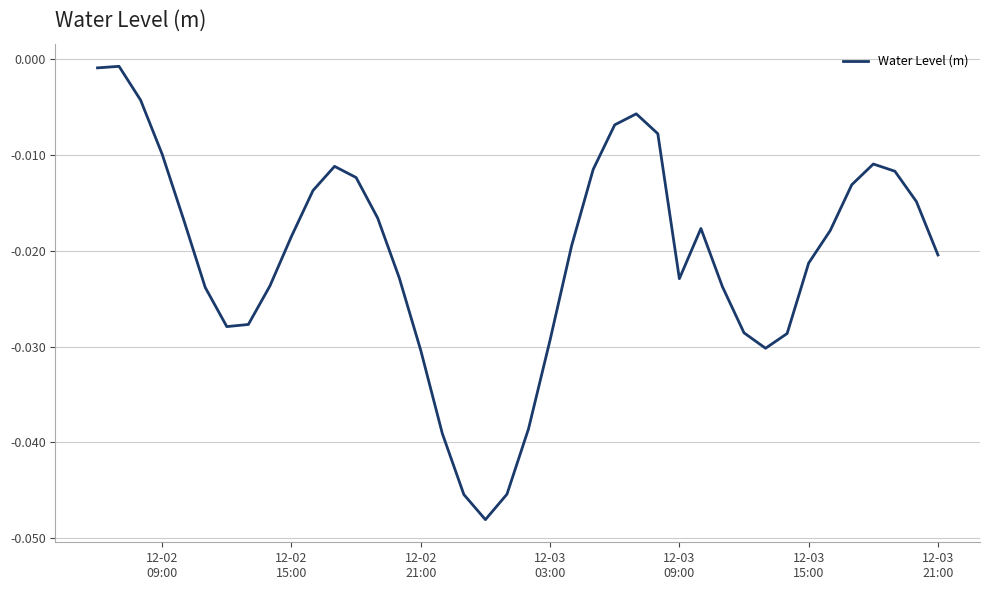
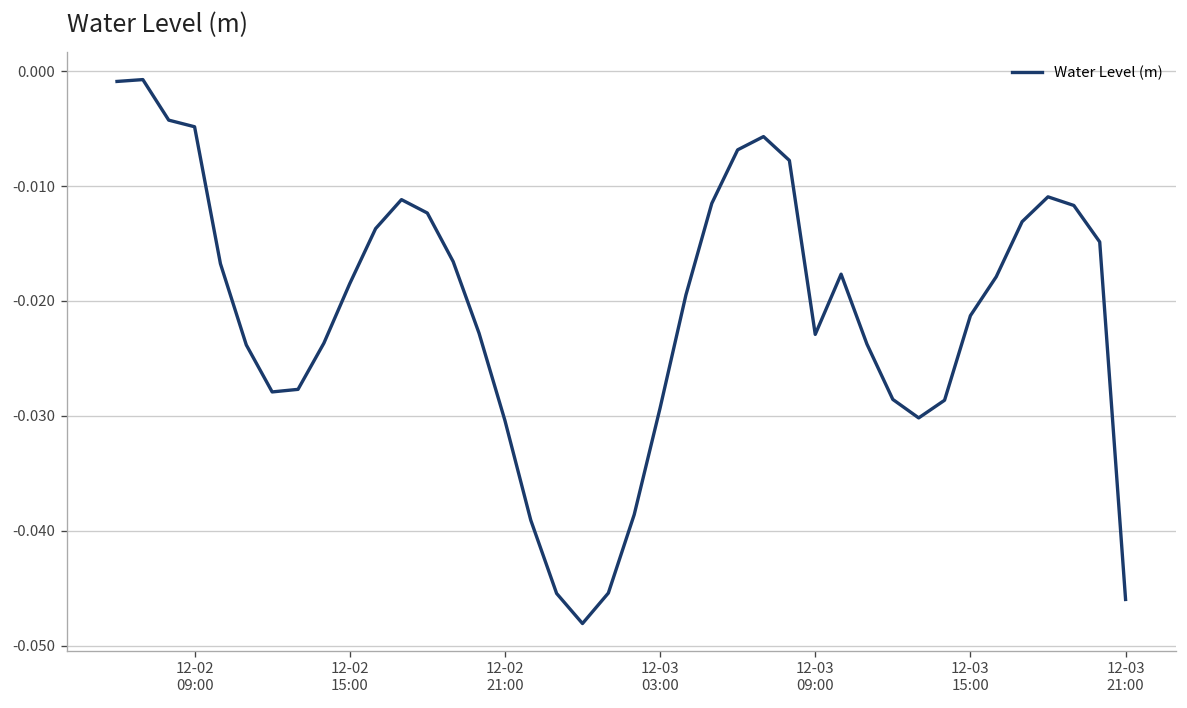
12-02 09:00: -0.010 -> -0.005
12-03 21:00: -0.020 -> -0.046
